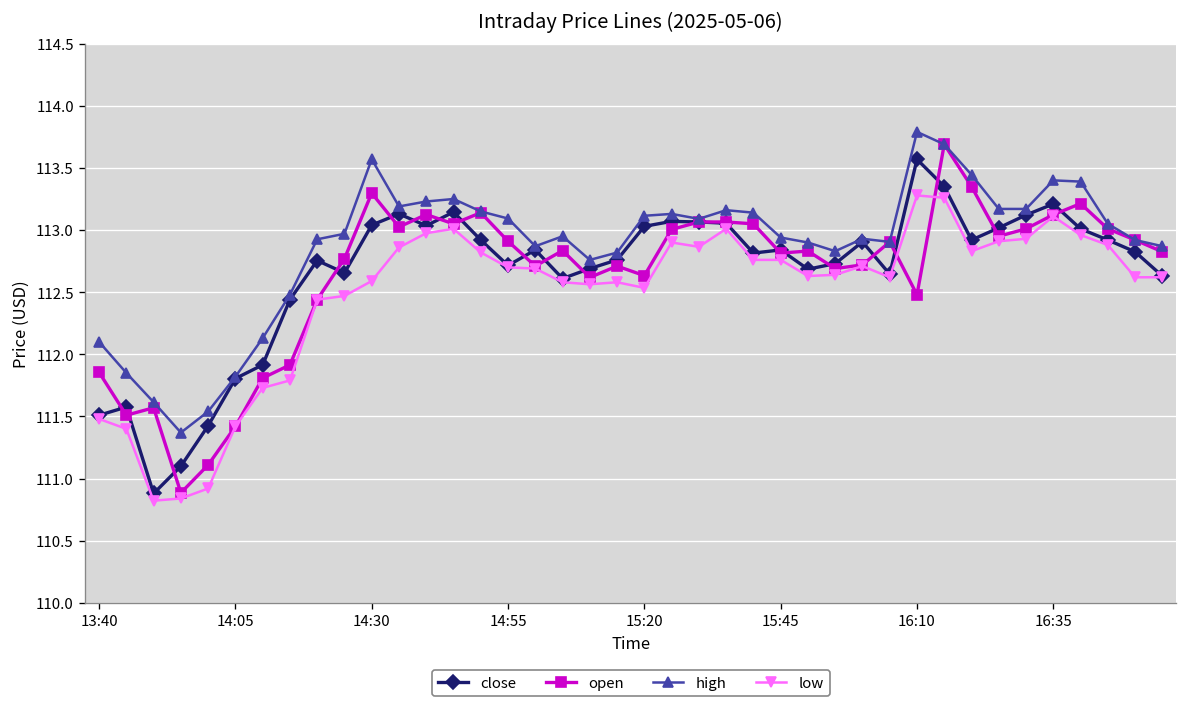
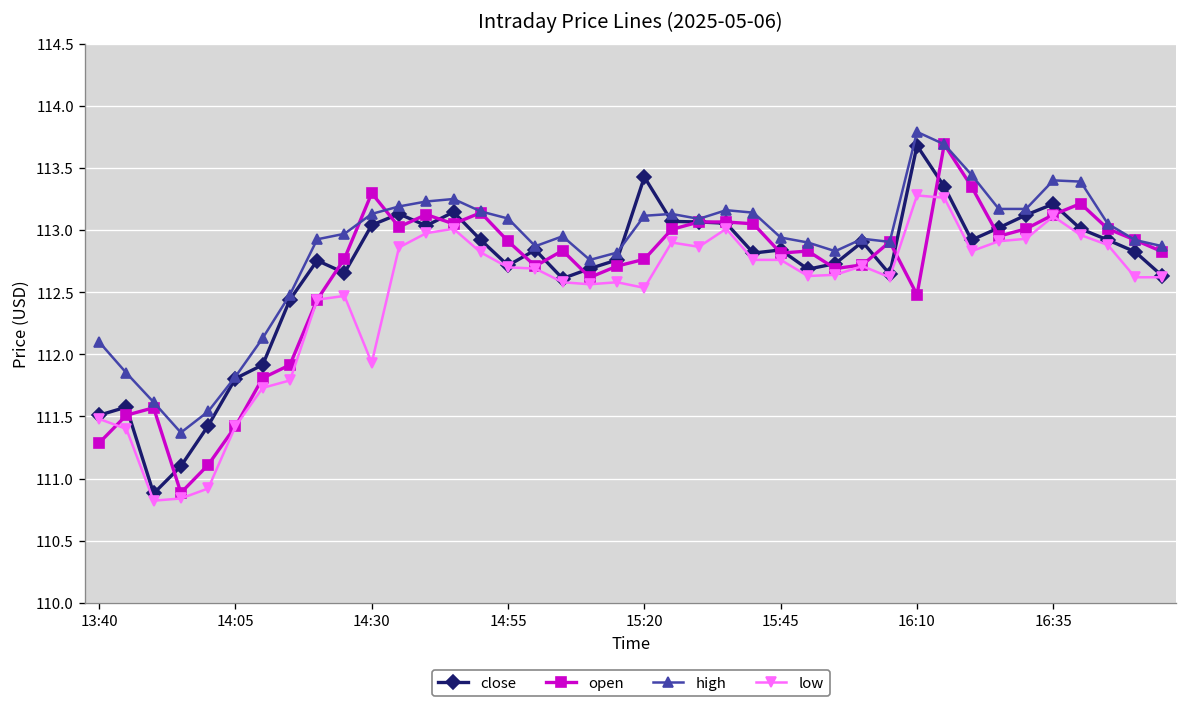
open, 13:40: 111.86 -> 111.29
high, 14:30: 113.57 -> 113.13
low, 14:30: 112.59 -> 111.93
close, 15:20: 113.03 -> 113.43
open, 15:20: 112.63 -> 112.76
close, 16:10: 113.57 -> 113.68
